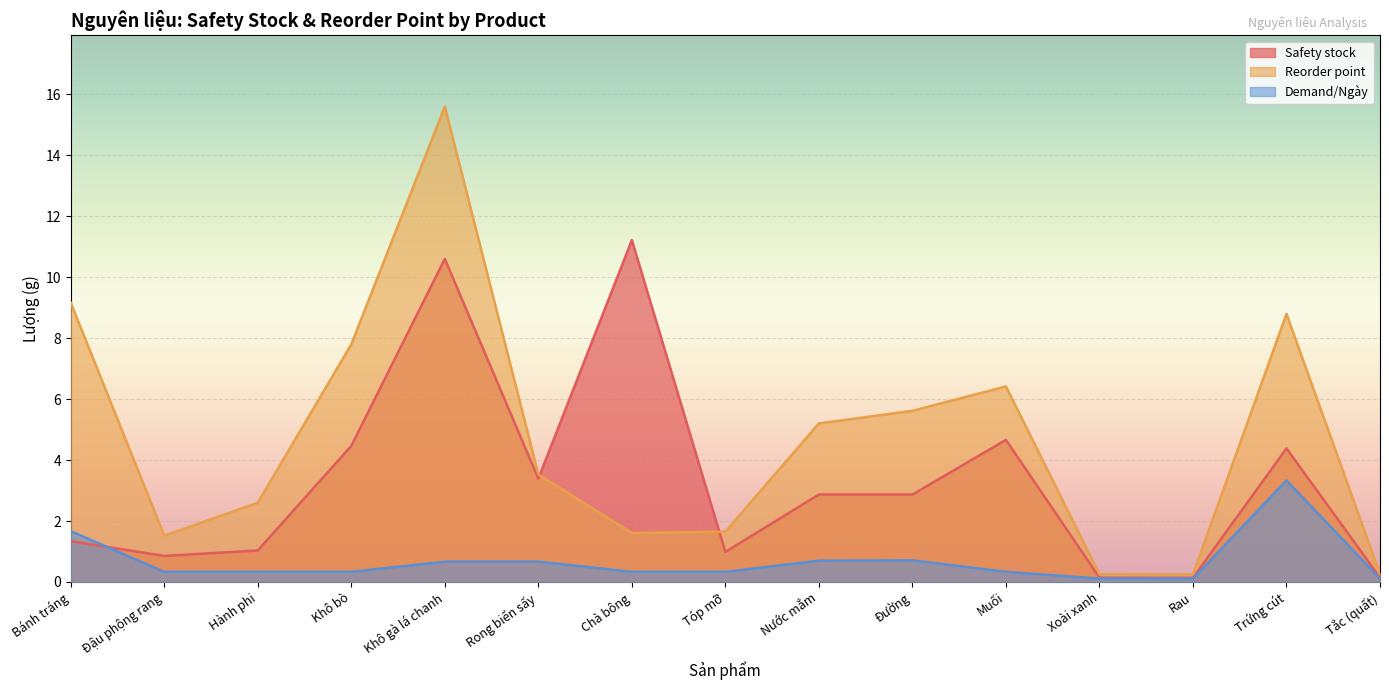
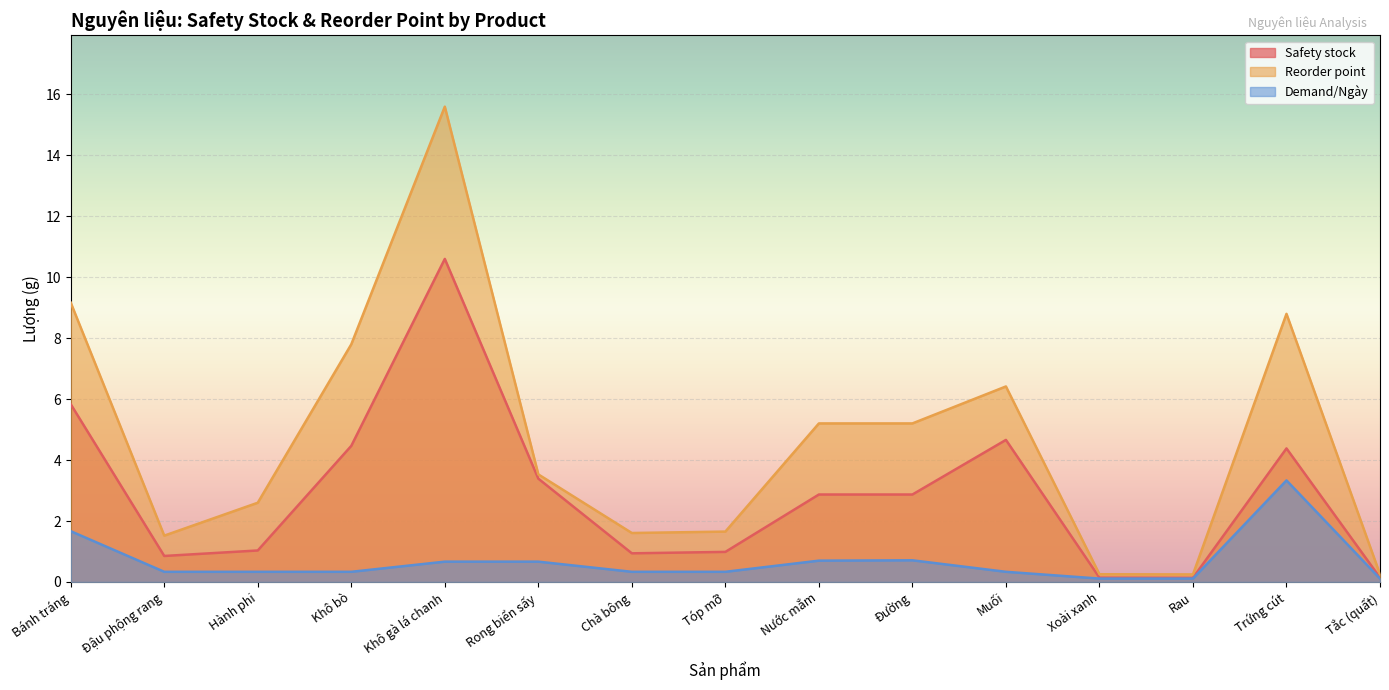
Safety stock, Bánh tráng: 1.3 -> 5.8
Safety stock, Chà bông: 11.2 -> 0.9
Reorder point, Đường: 5.6 -> 5.2
